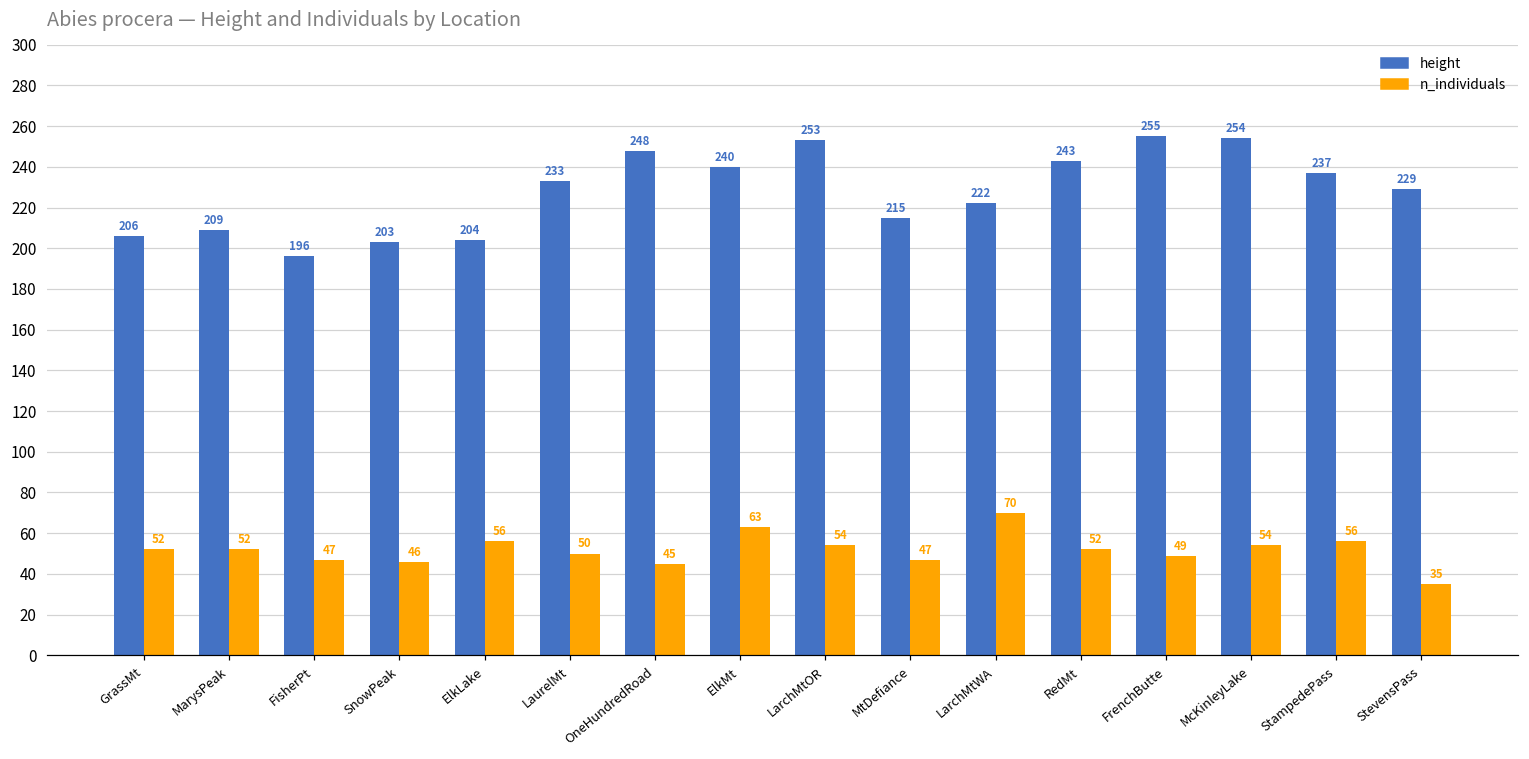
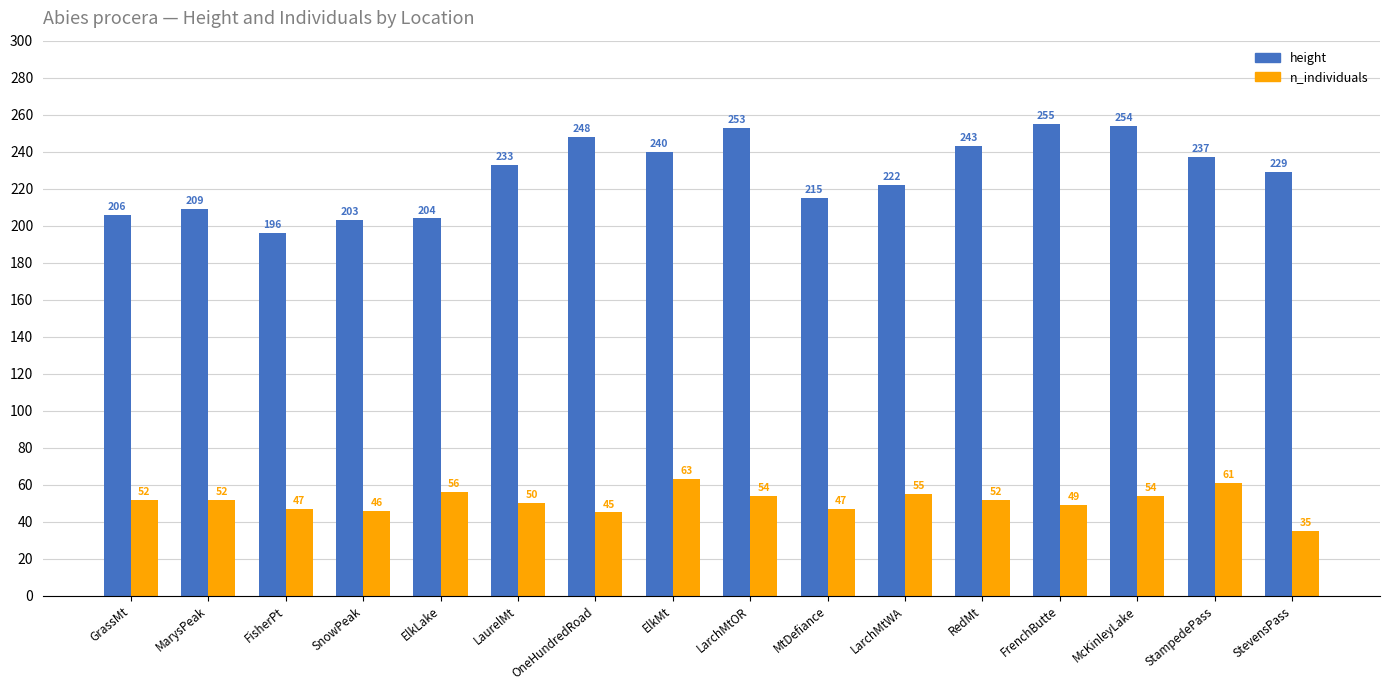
n_individuals, LarchMtWA: 70 -> 55
n_individuals, StampedePass: 56 -> 61
